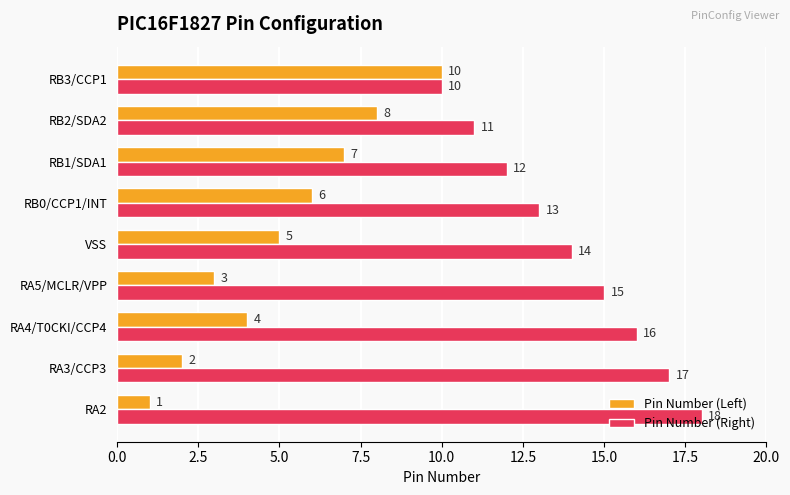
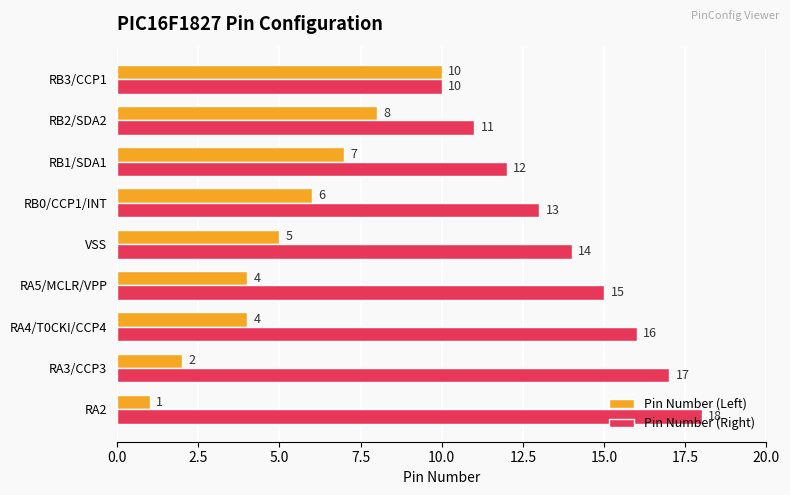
Pin Number (Left), RA5/MCLR/VPP: 3 -> 4
